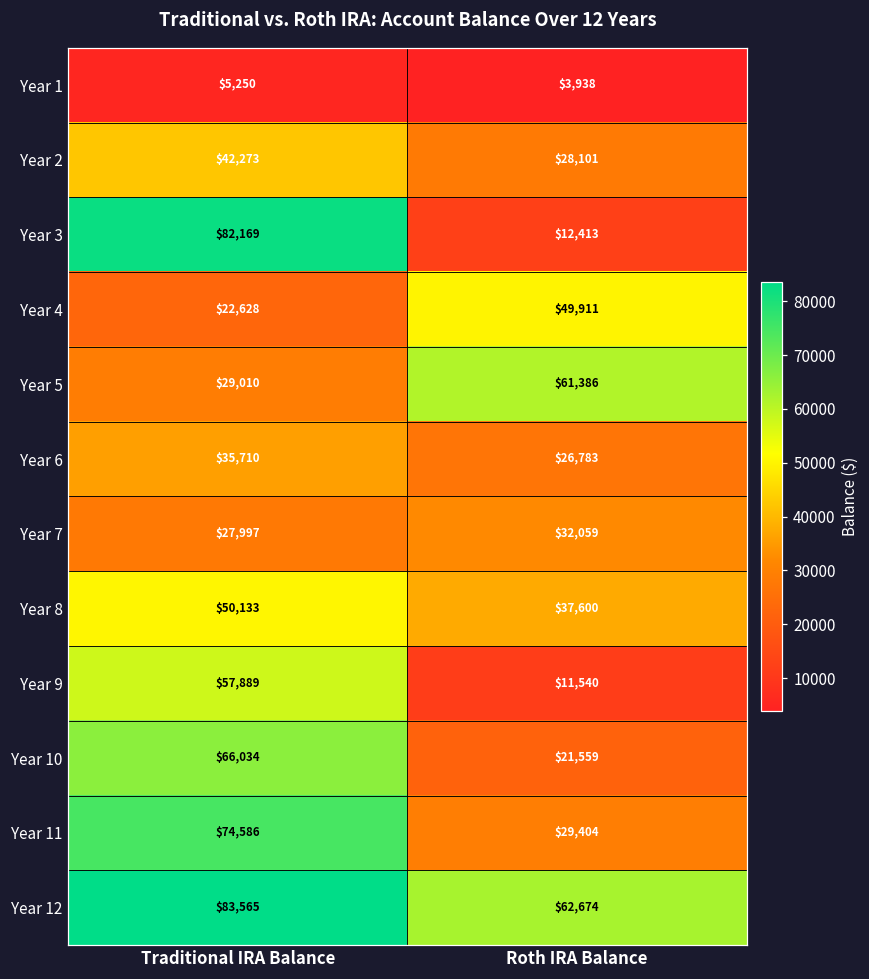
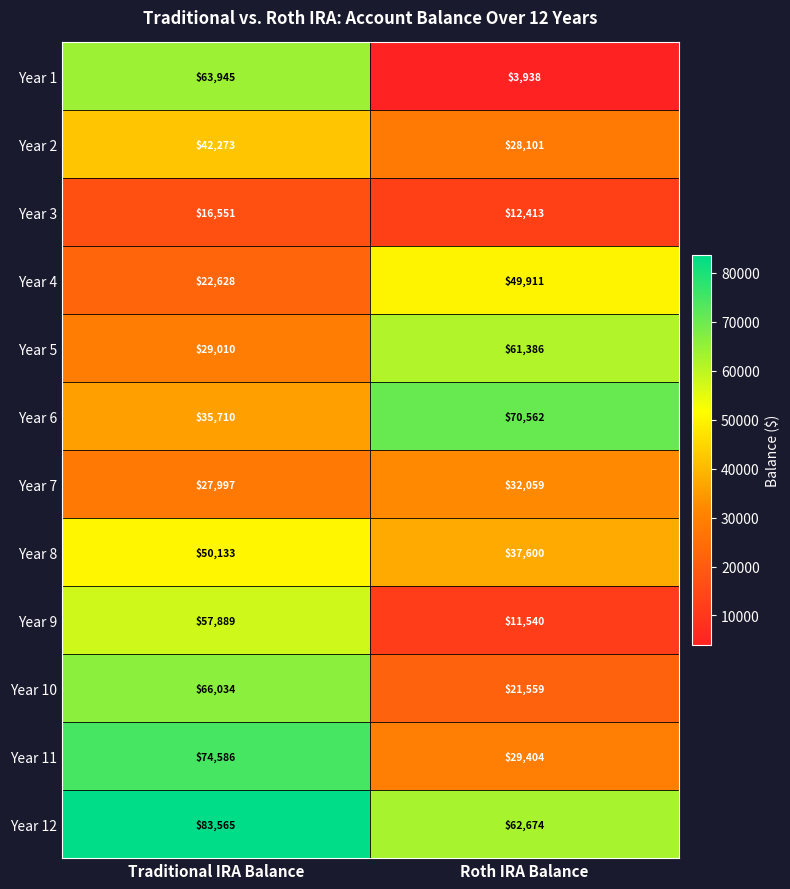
Year 1, Traditional IRA Balance: $5,250 -> $63,945
Year 3, Traditional IRA Balance: $82,169 -> $16,551
Year 6, Roth IRA Balance: $26,783 -> $70,562
